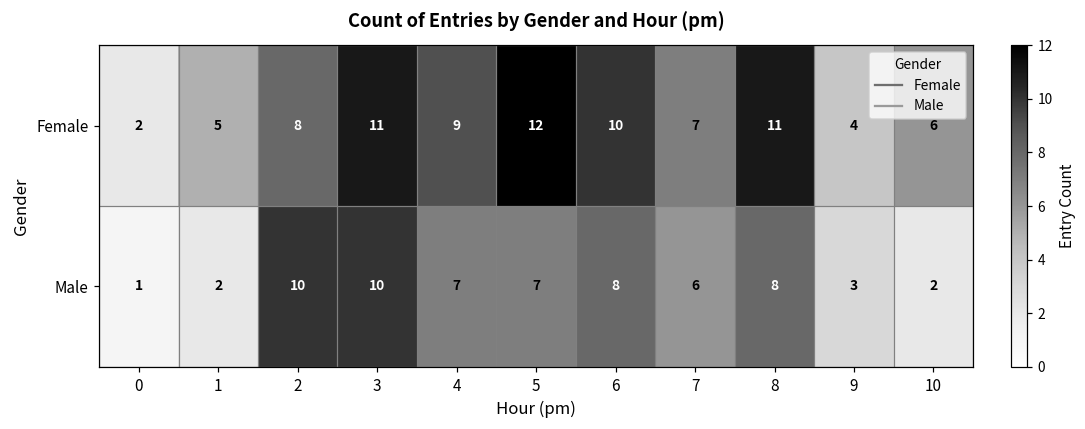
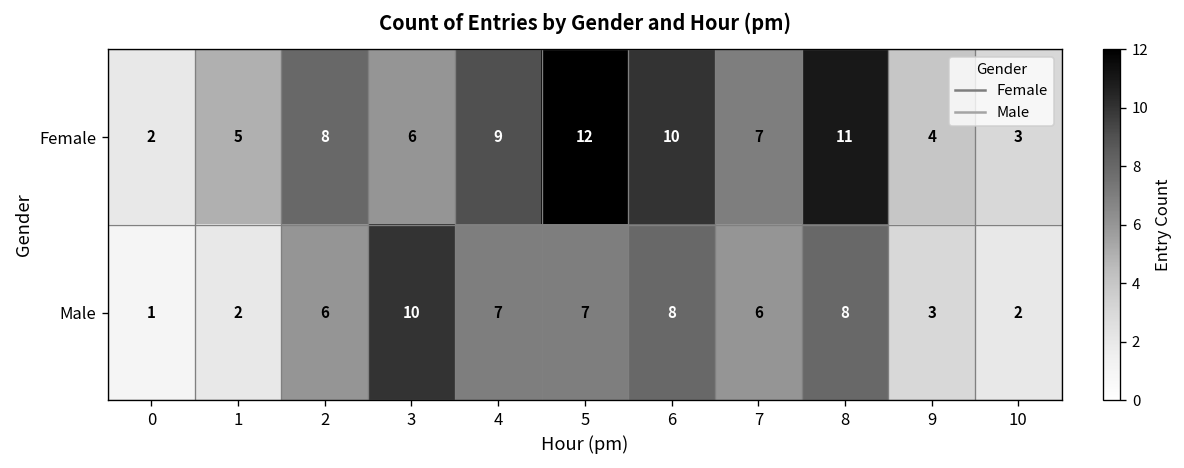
Female, 3: 11 -> 6
Female, 10: 6 -> 3
Male, 2: 10 -> 6
